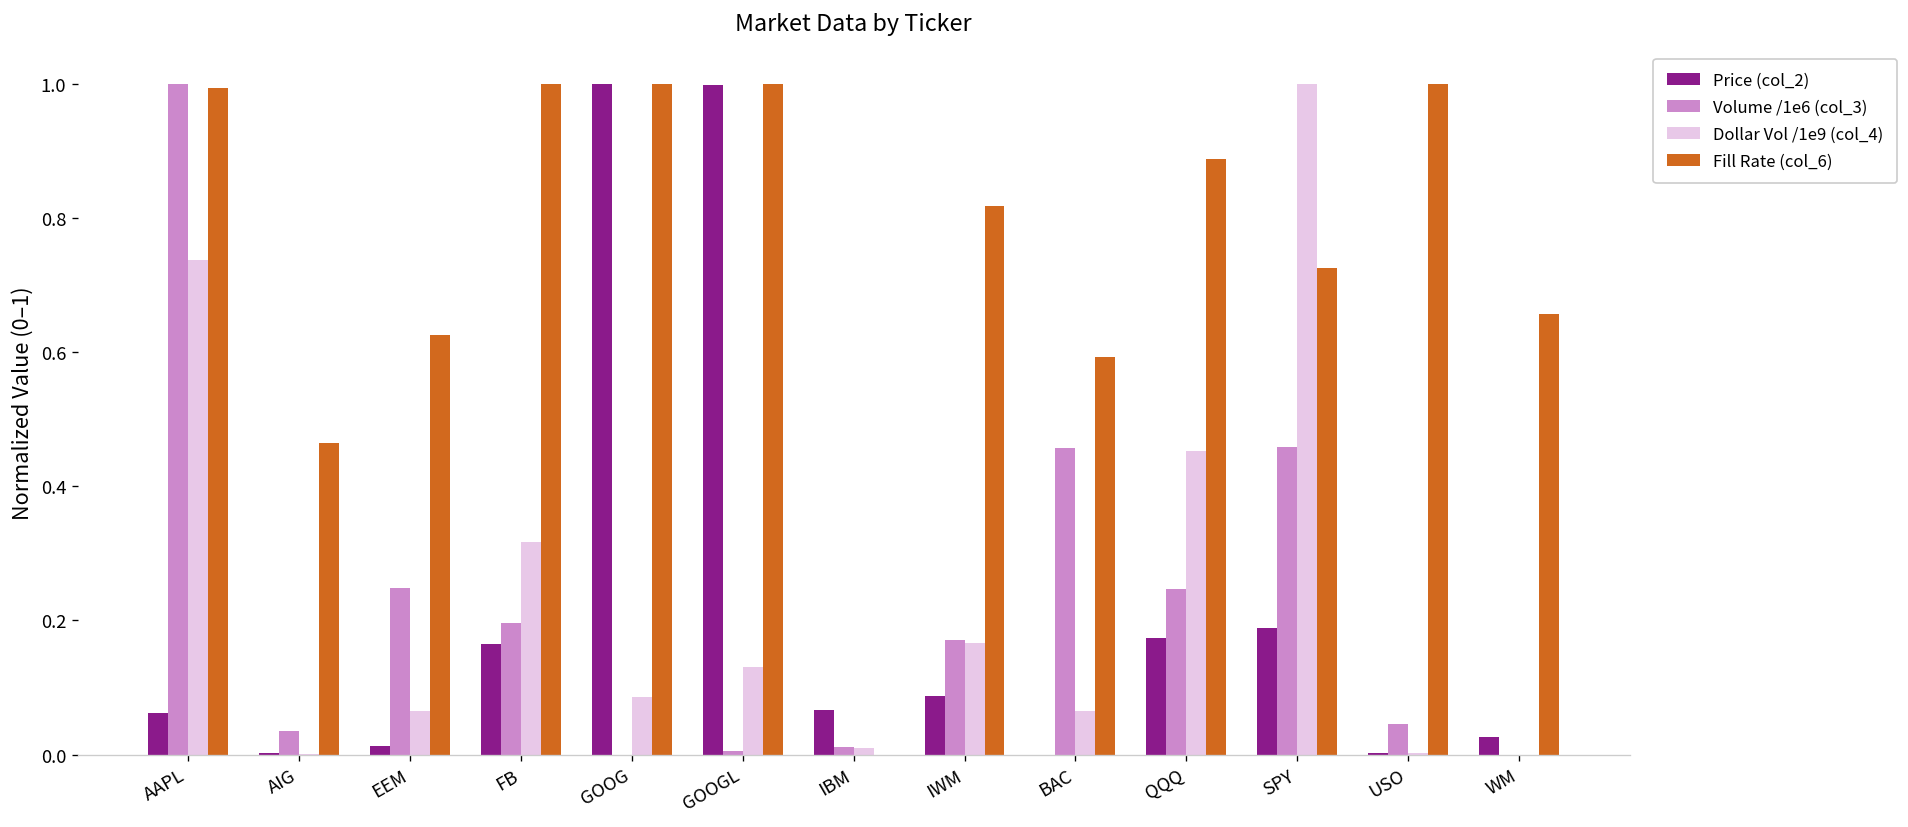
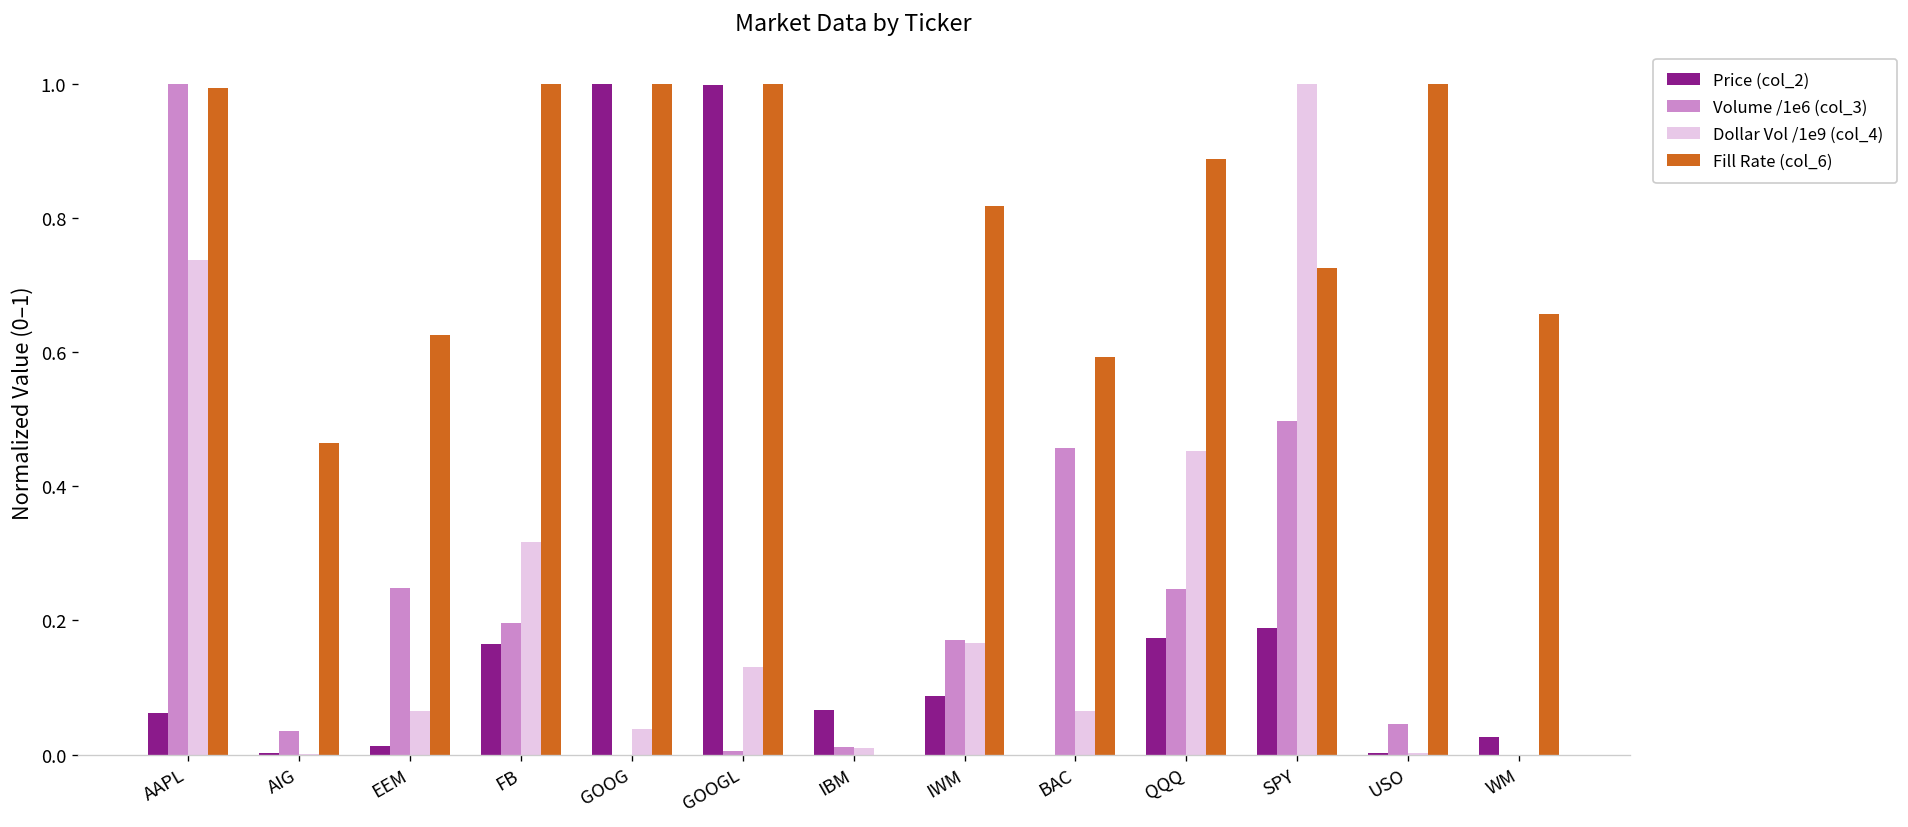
Dollar Vol /1e9 (col_4), GOOG: 0.09 -> 0.04
Volume /1e6 (col_3), SPY: 0.46 -> 0.50
